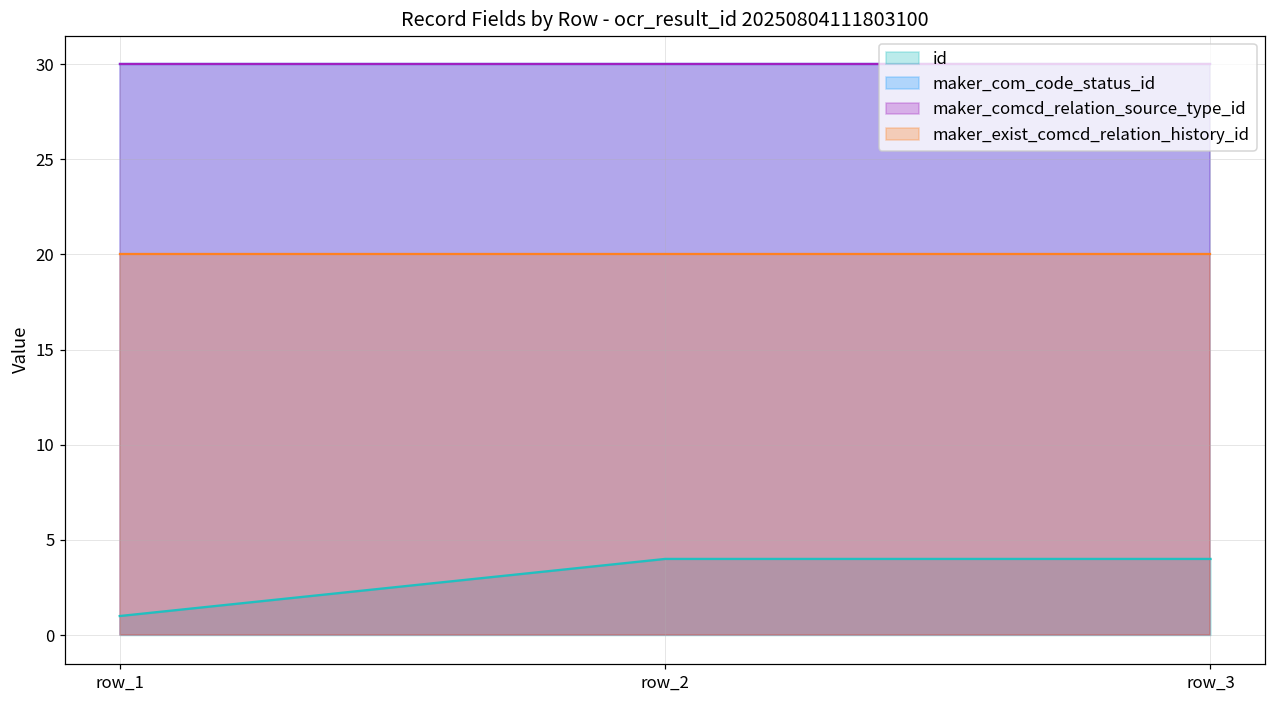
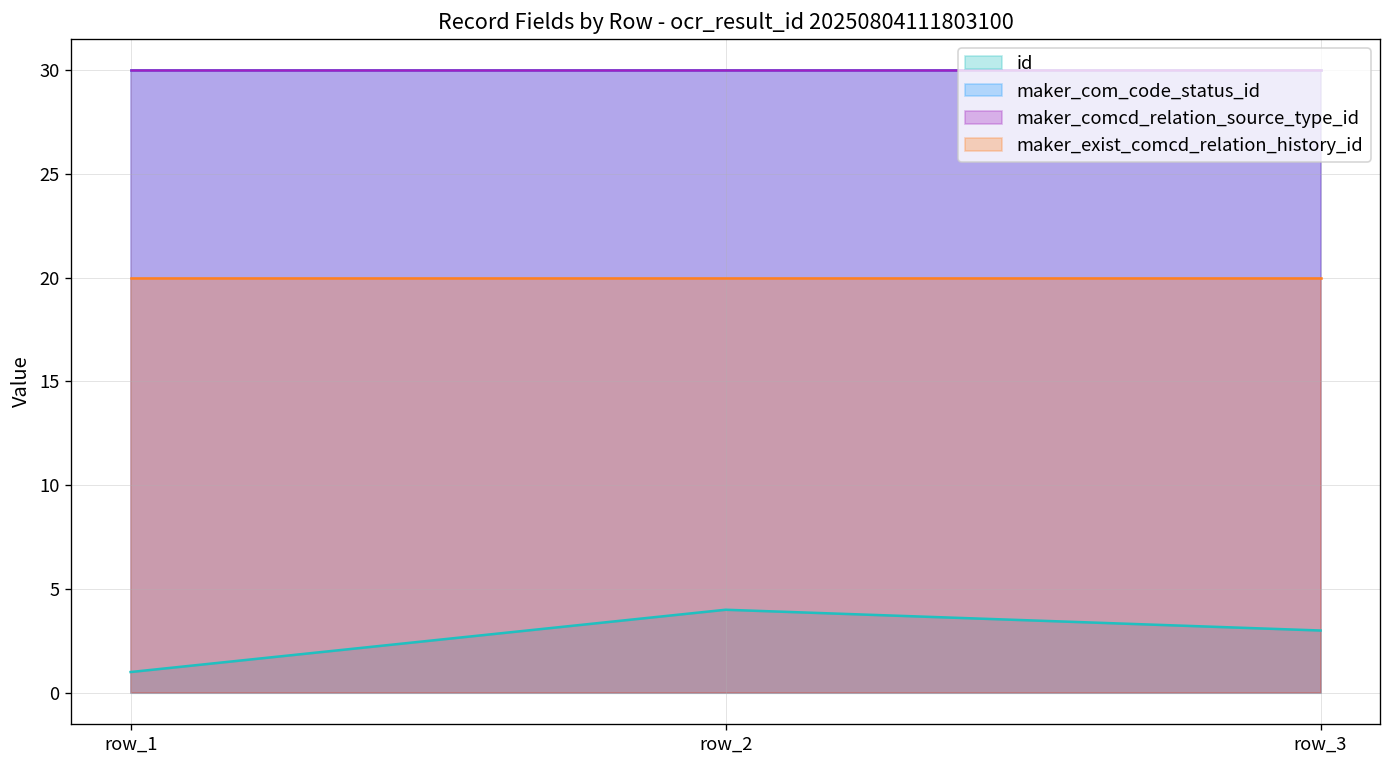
id, row_3: 4 -> 3
